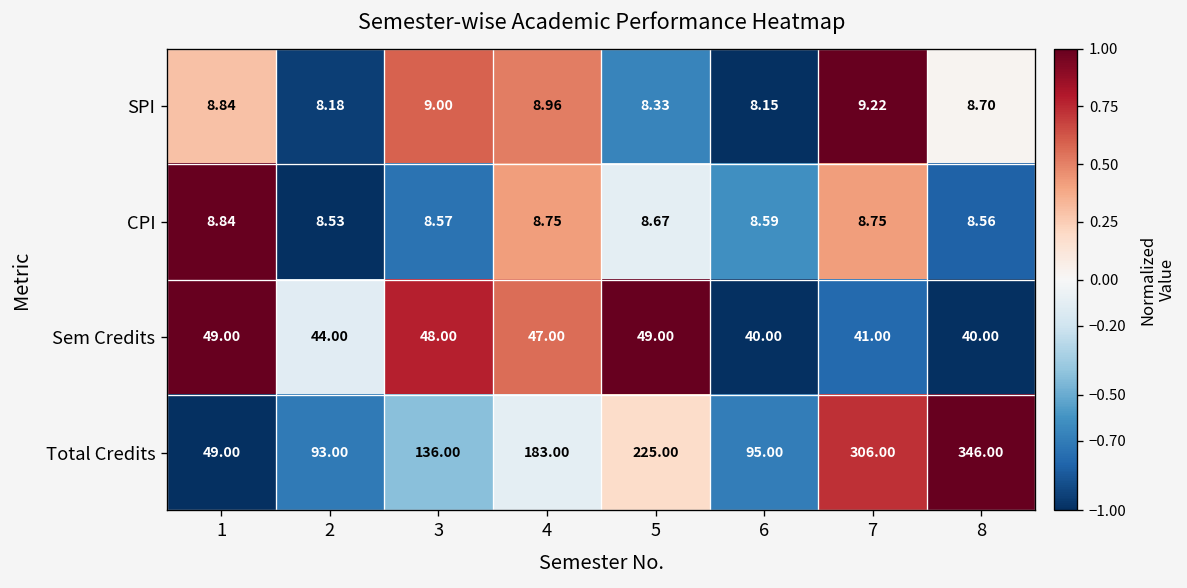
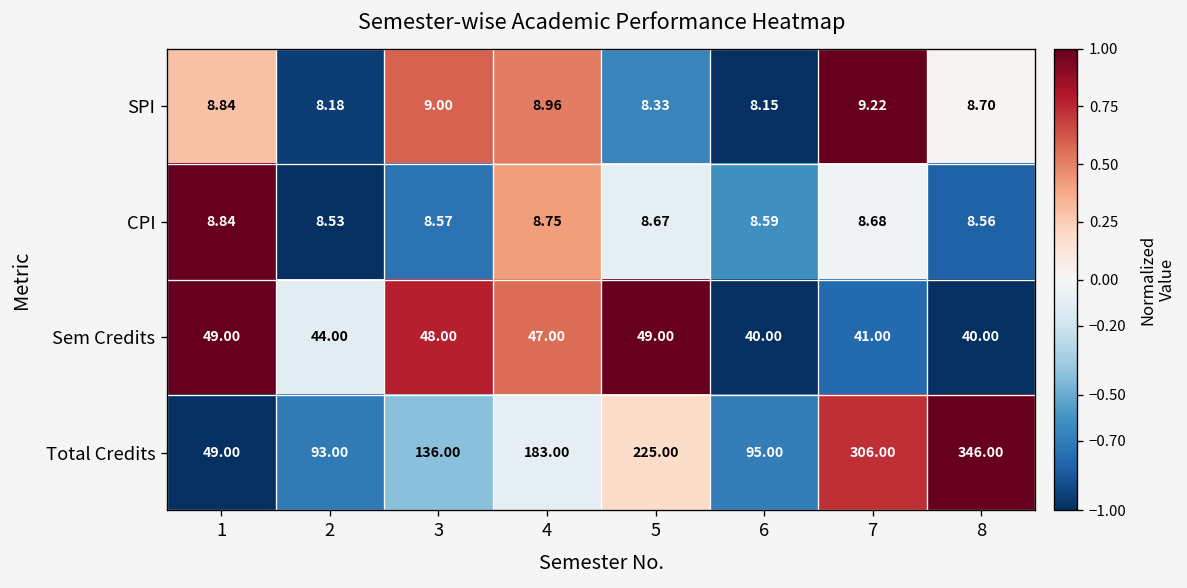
CPI, 7: 8.75 -> 8.68
